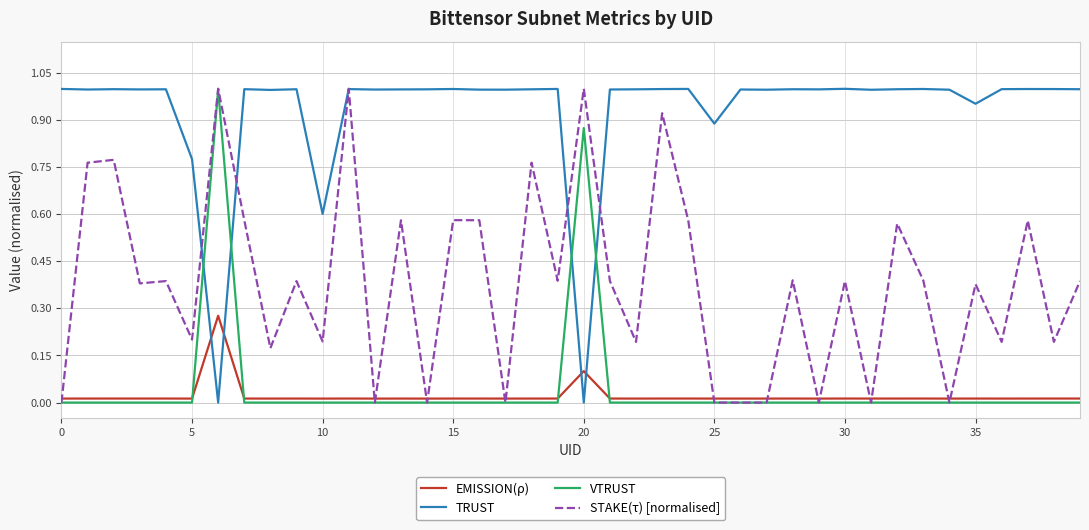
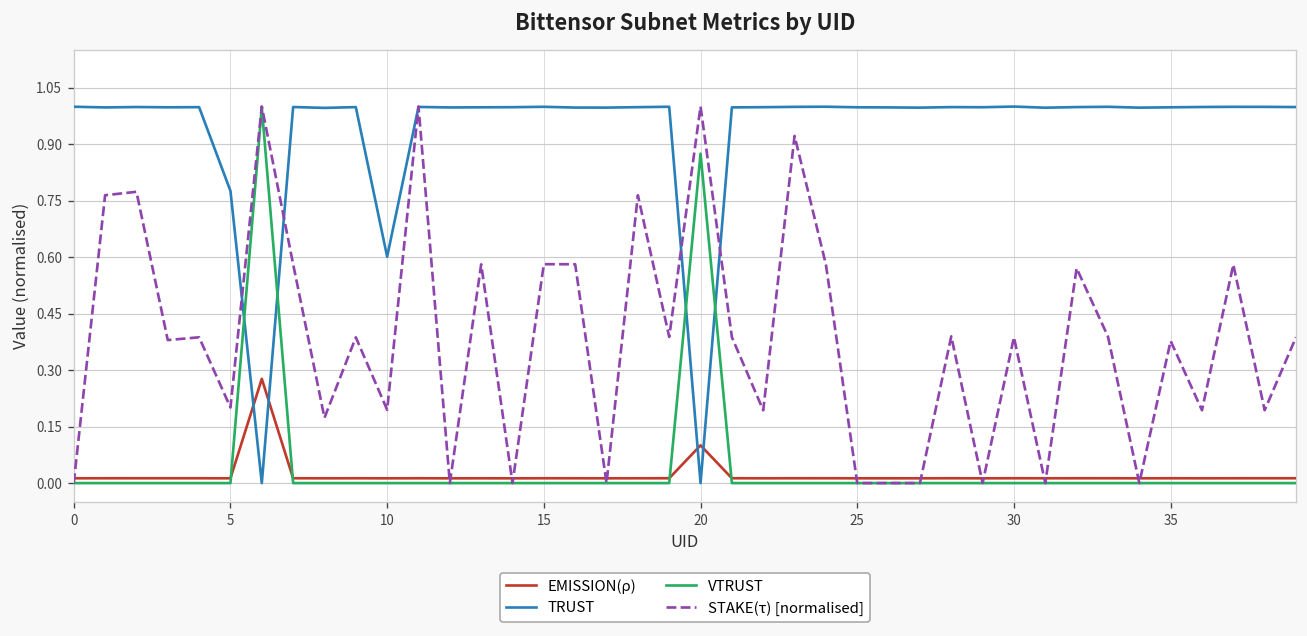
TRUST, 25: 0.89 -> 1.00
TRUST, 35: 0.95 -> 1.00
